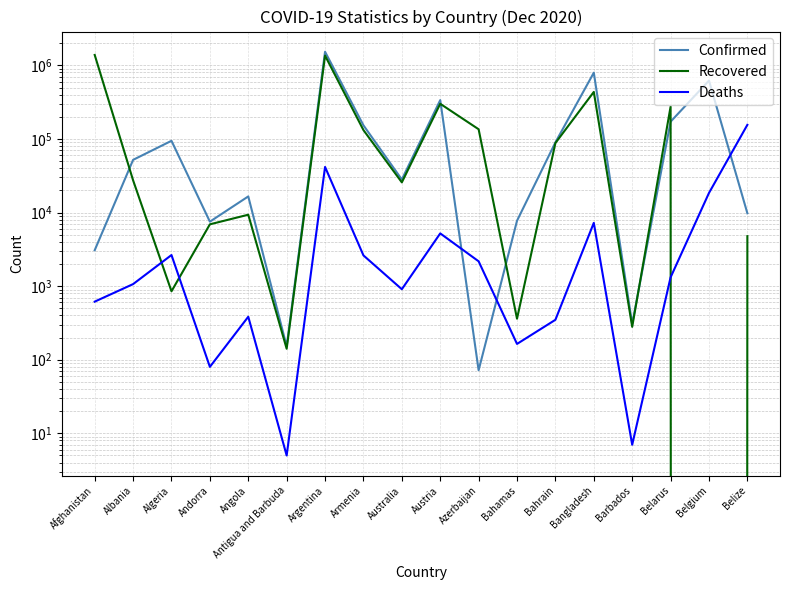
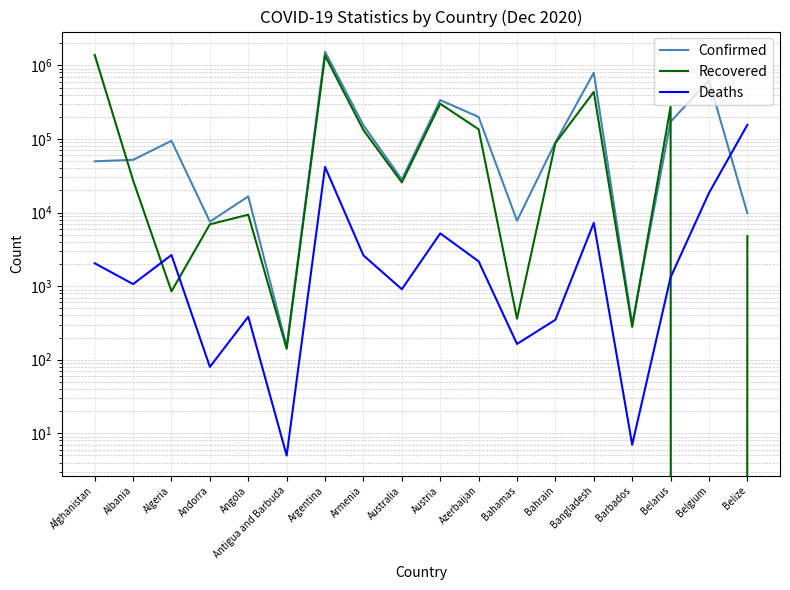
Confirmed, Afghanistan: 3100 -> 50000
Deaths, Afghanistan: 600 -> 2000
Confirmed, Azerbaijan: 70 -> 200000
